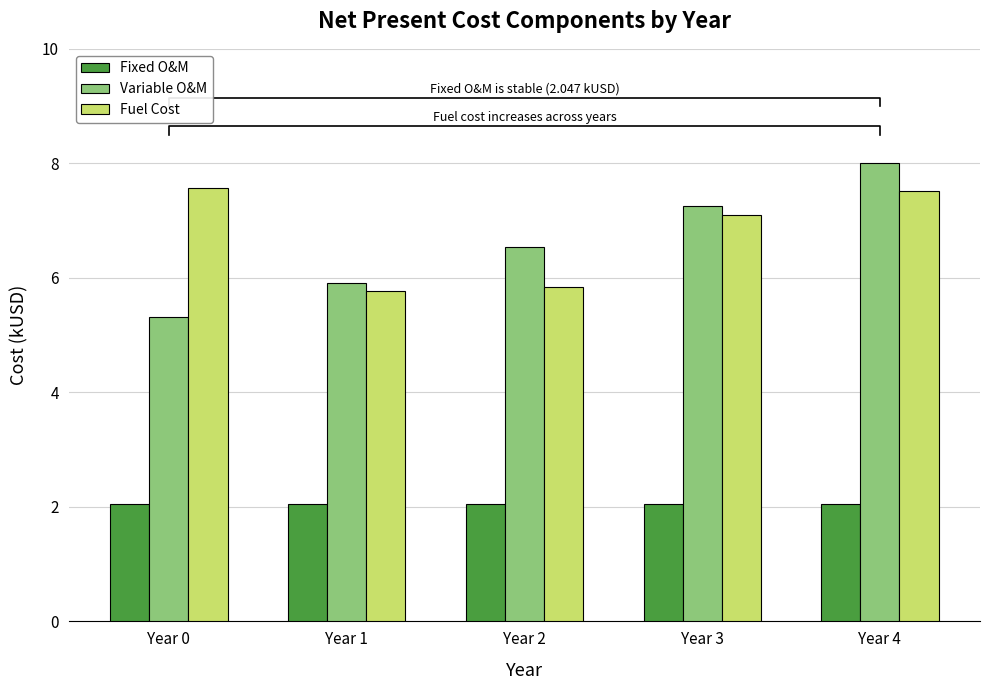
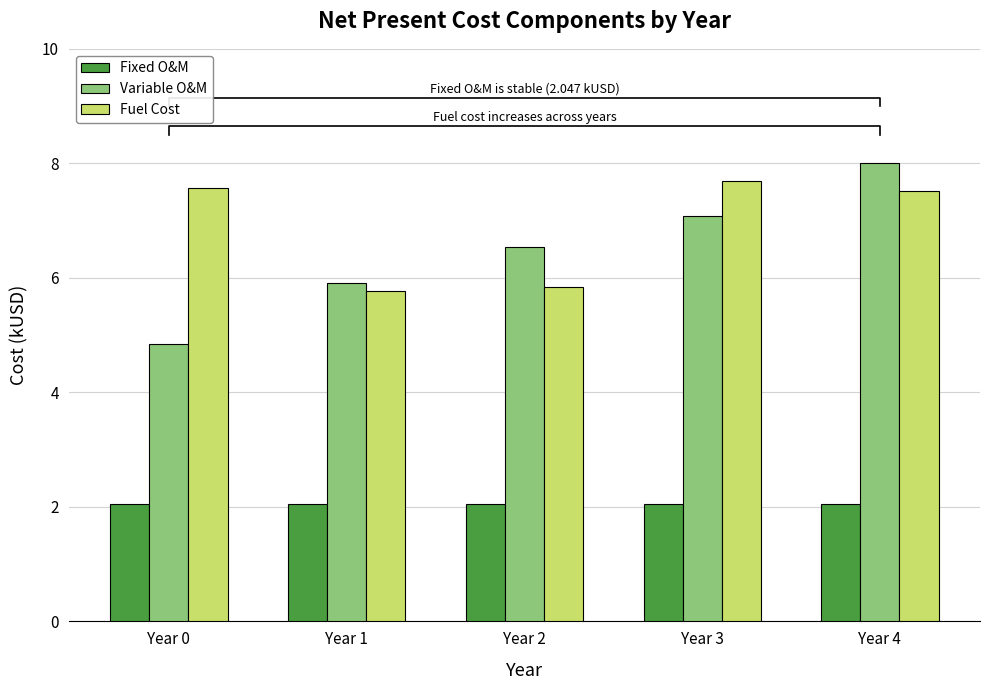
Variable O&M, Year 0: 5.3 -> 4.9
Variable O&M, Year 3: 7.3 -> 7.1
Fuel Cost, Year 3: 7.1 -> 7.7
